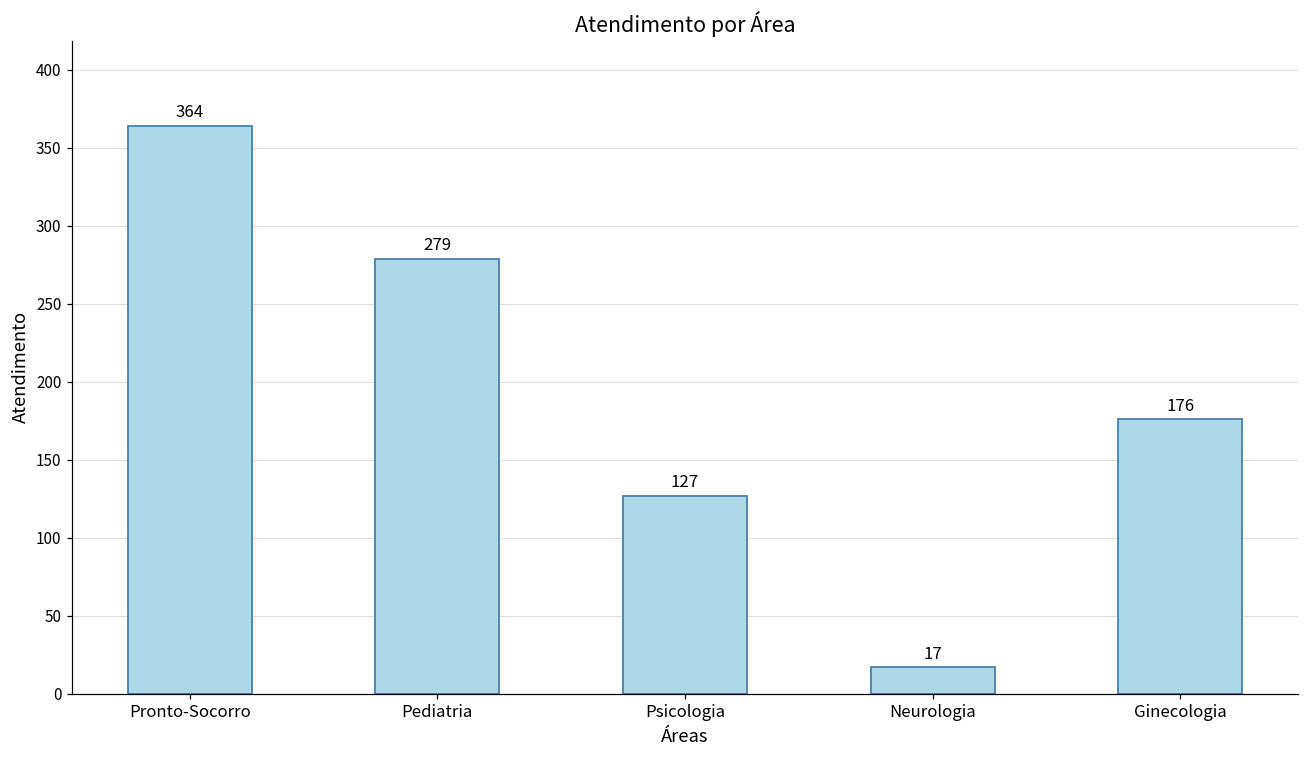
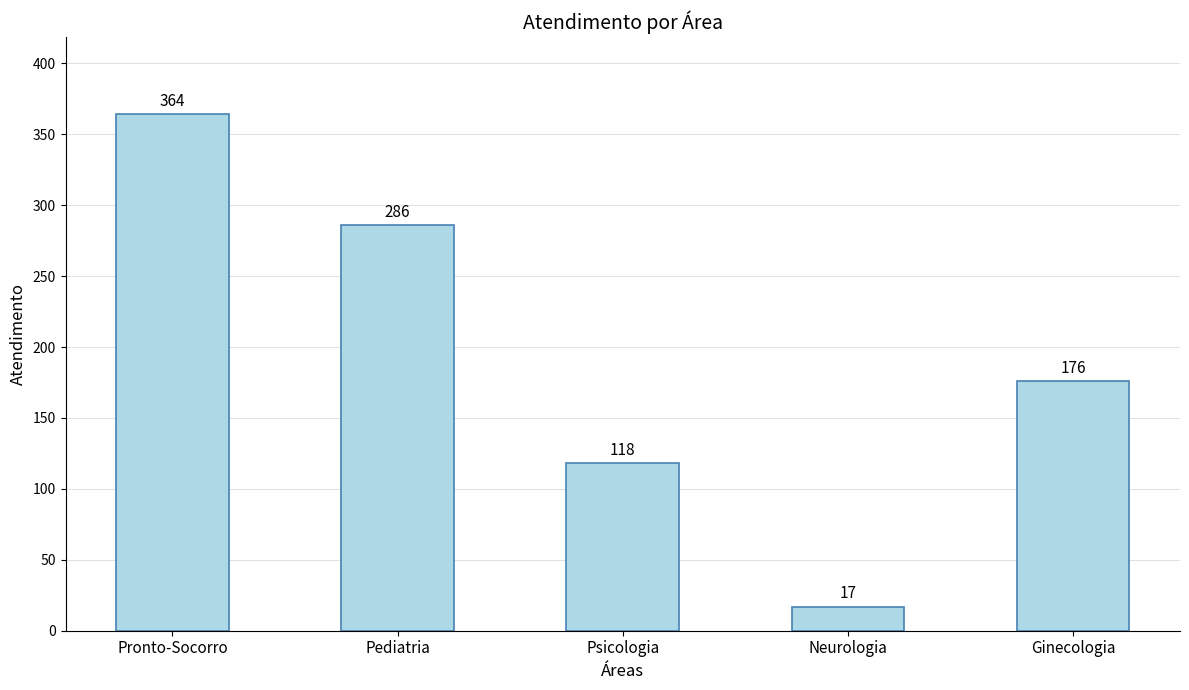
Pediatria: 279 -> 286
Psicologia: 127 -> 118
